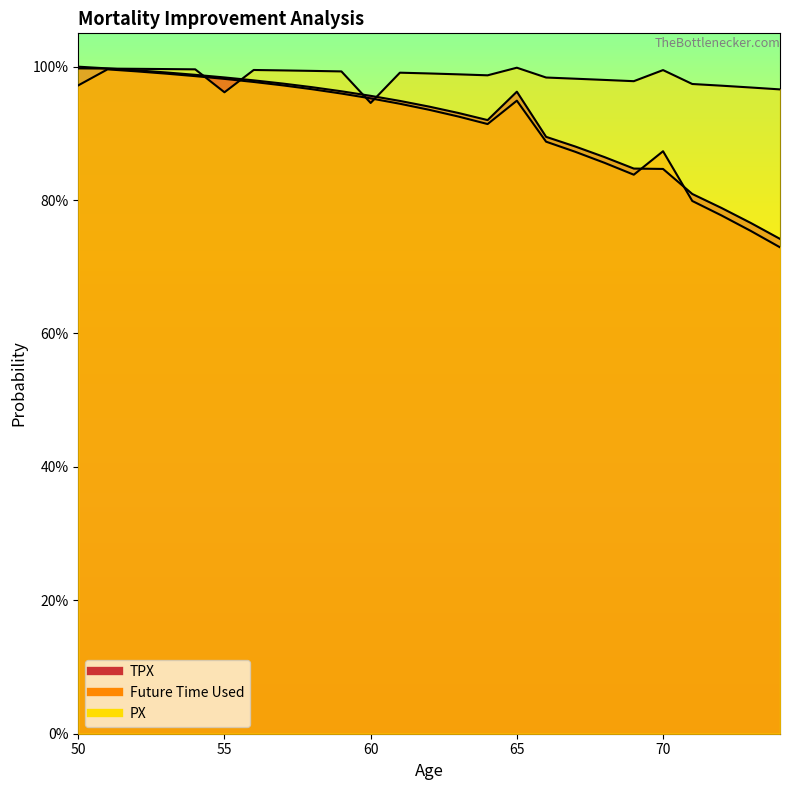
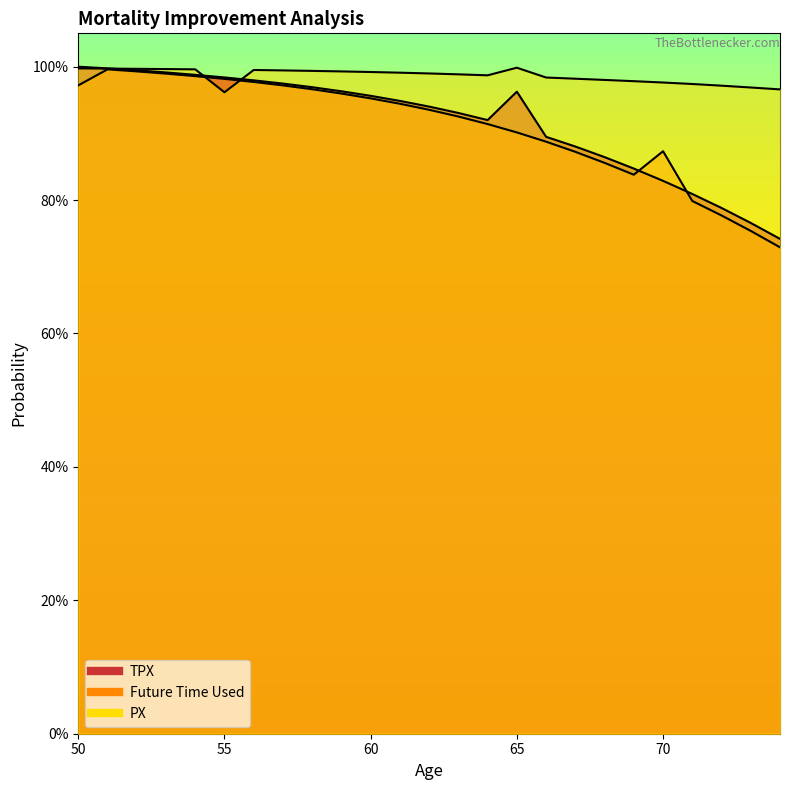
PX, 60: 95% -> 99%
Future Time Used, 65: 95% -> 90%
TPX, 70: 85% -> 83%
PX, 70: 99% -> 98%
